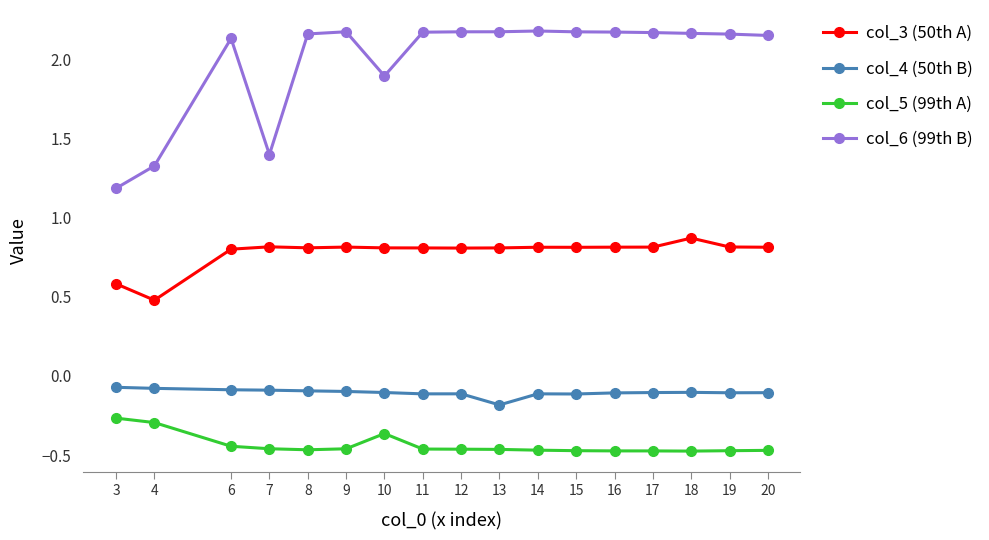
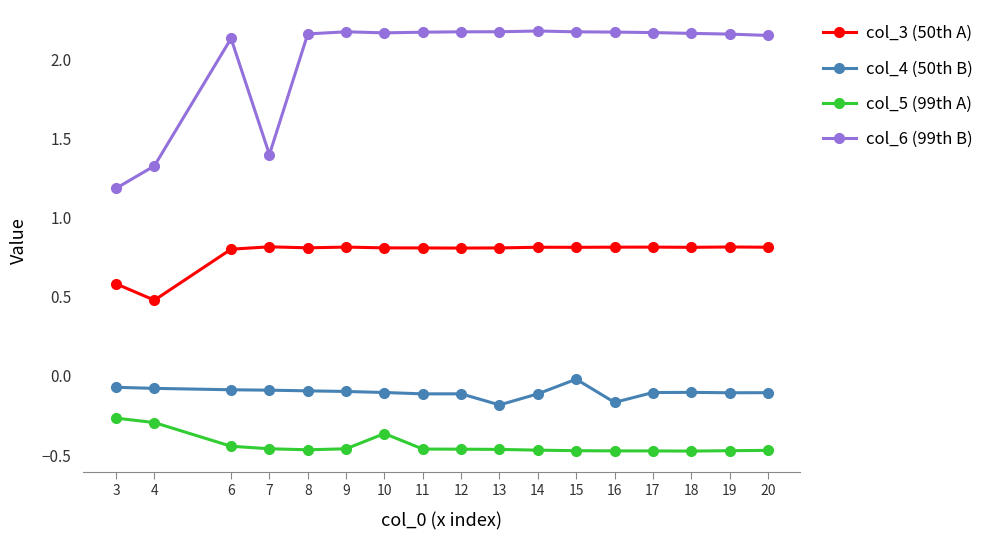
col_6 (99th B), 10: 1.89 -> 2.17
col_4 (50th B), 15: -0.11 -> -0.02
col_4 (50th B), 16: -0.11 -> -0.17
col_3 (50th A), 18: 0.87 -> 0.81
